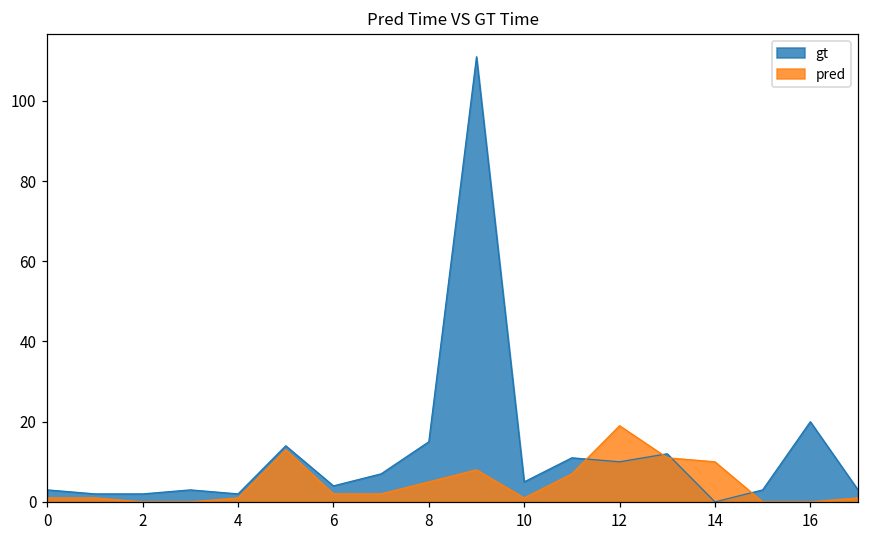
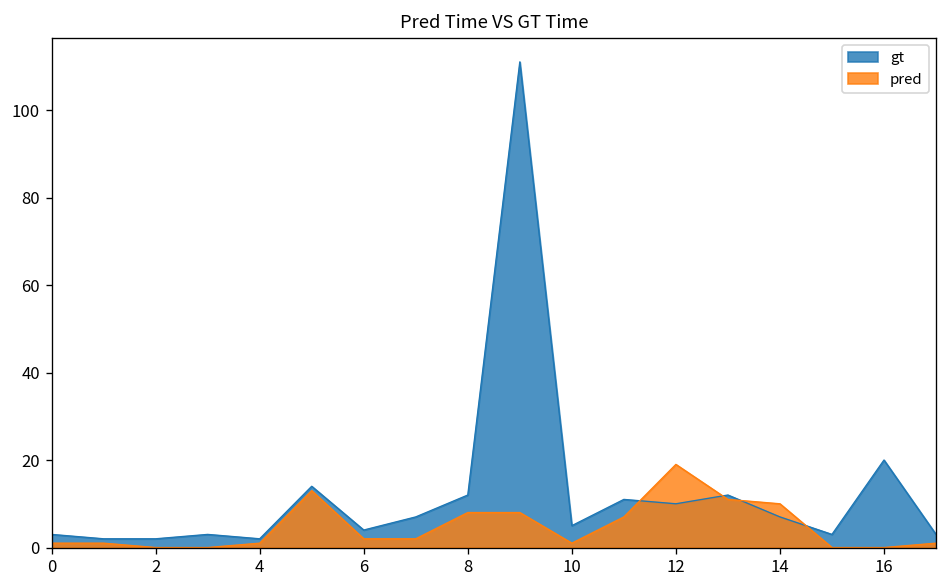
gt, 8: 15 -> 12
pred, 8: 5 -> 8
gt, 14: 0 -> 7
